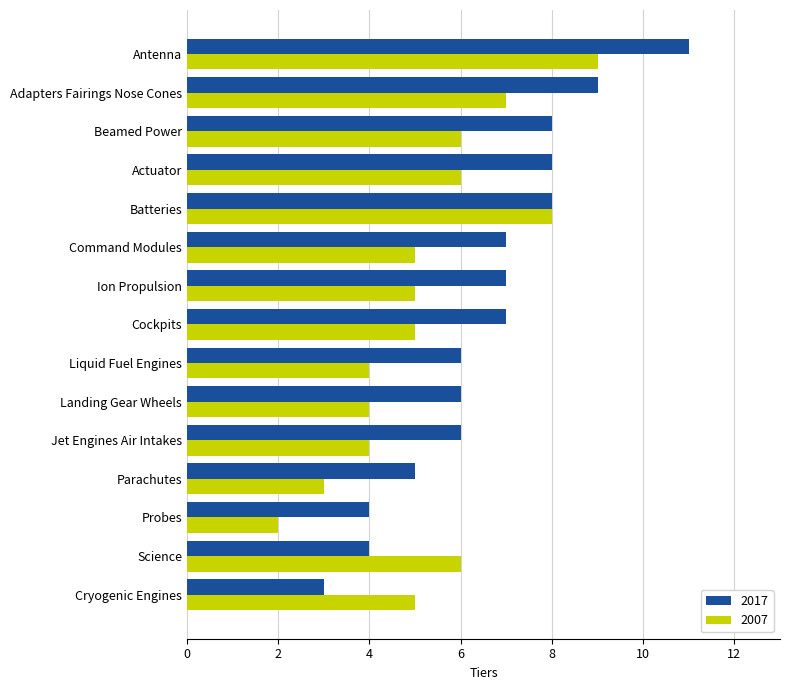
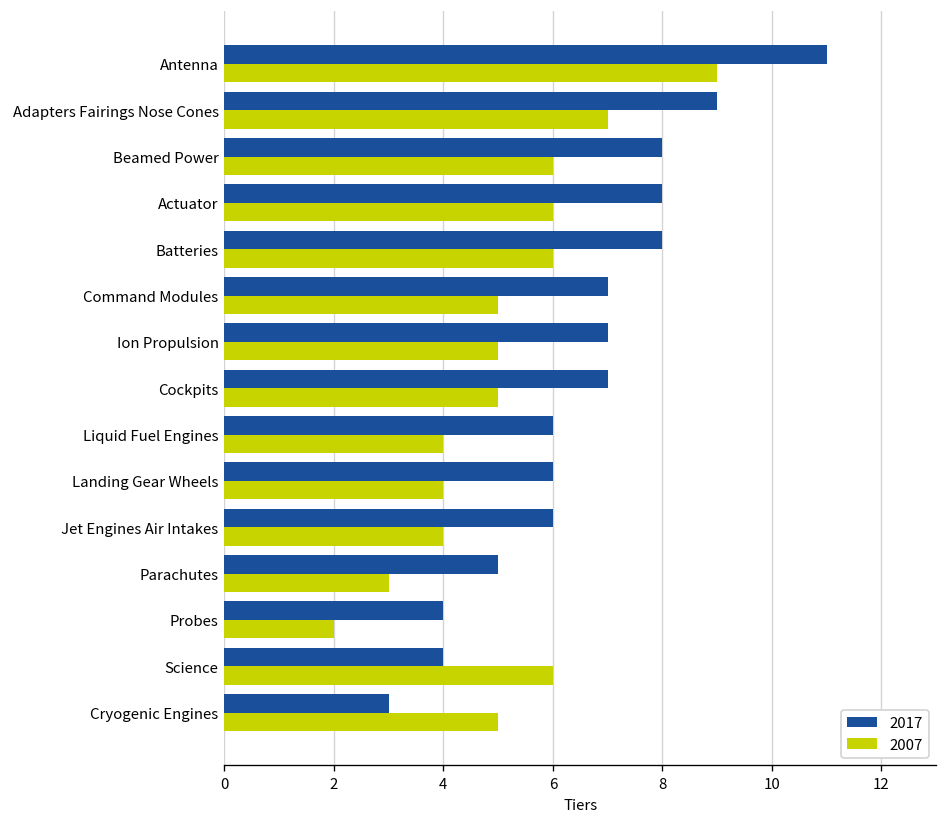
2007, Batteries: 8 -> 6
